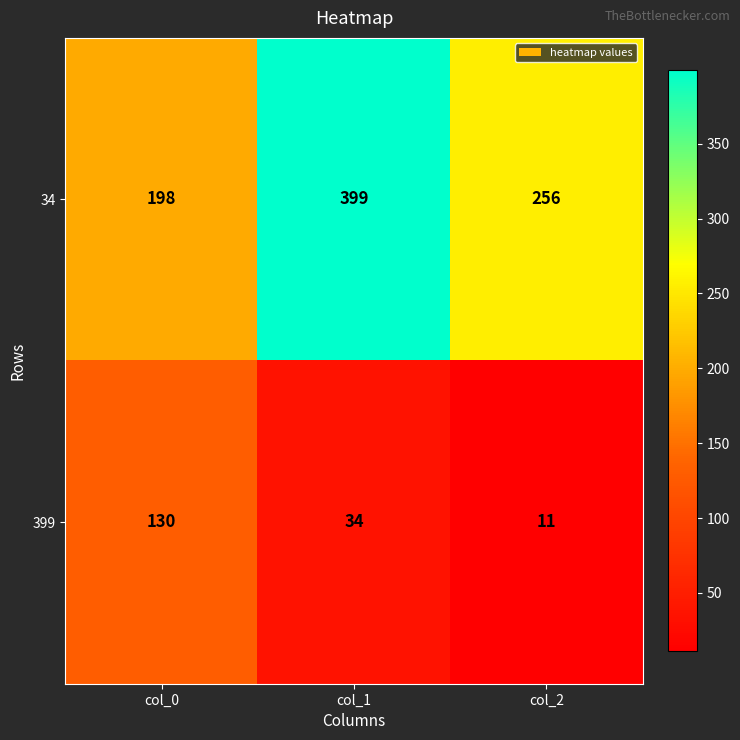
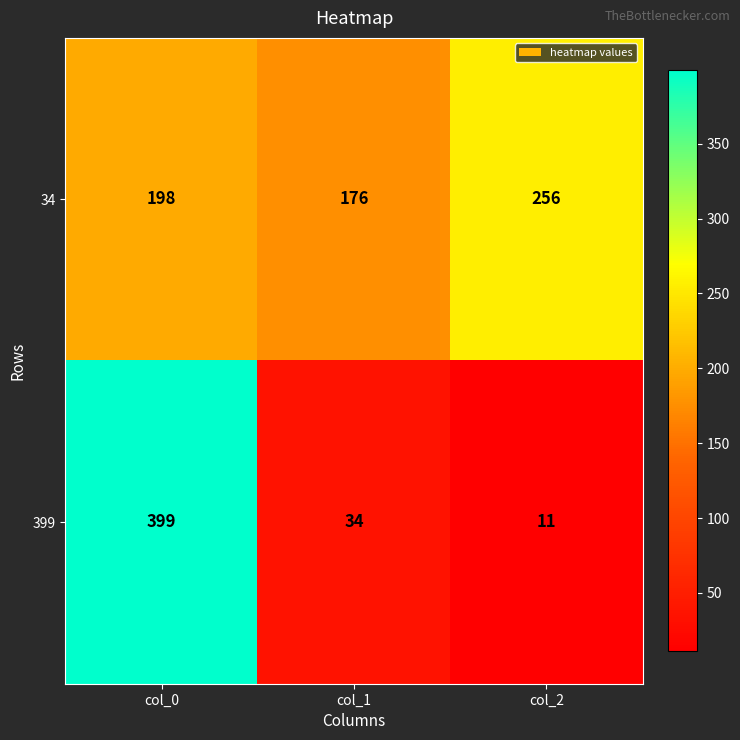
34, col_1: 399 -> 176
399, col_0: 130 -> 399
